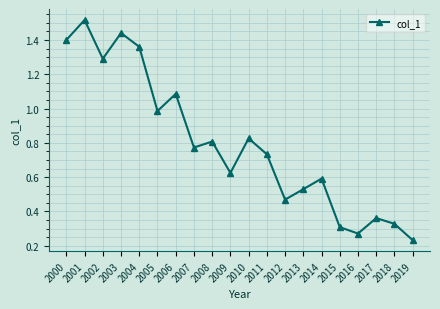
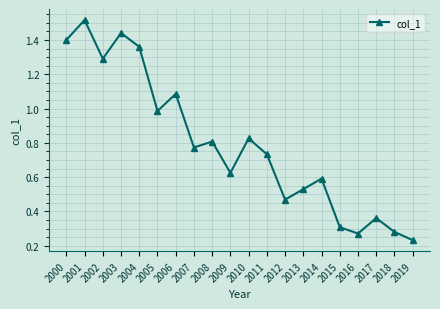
2018: 0.33 -> 0.28
